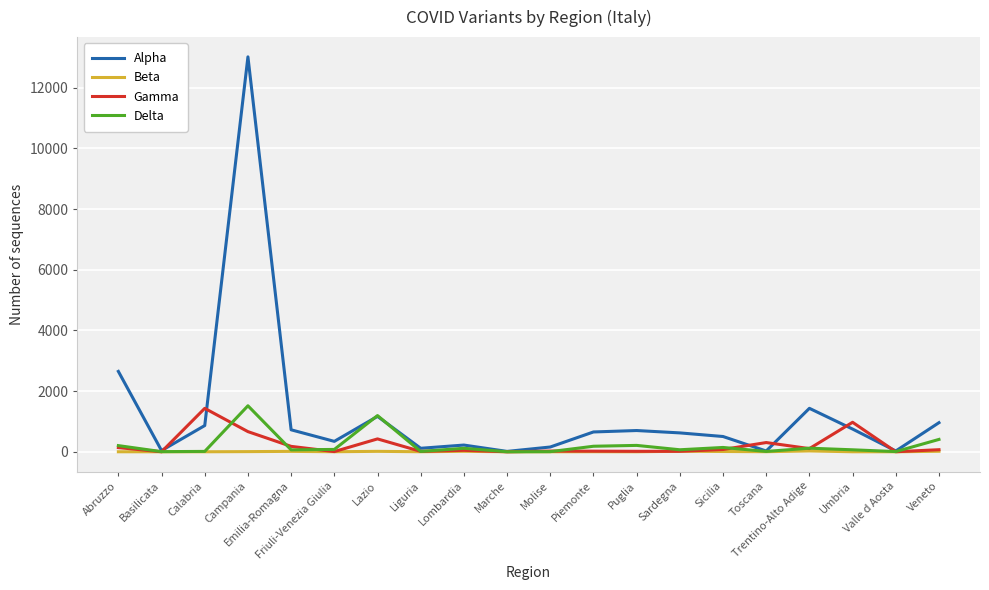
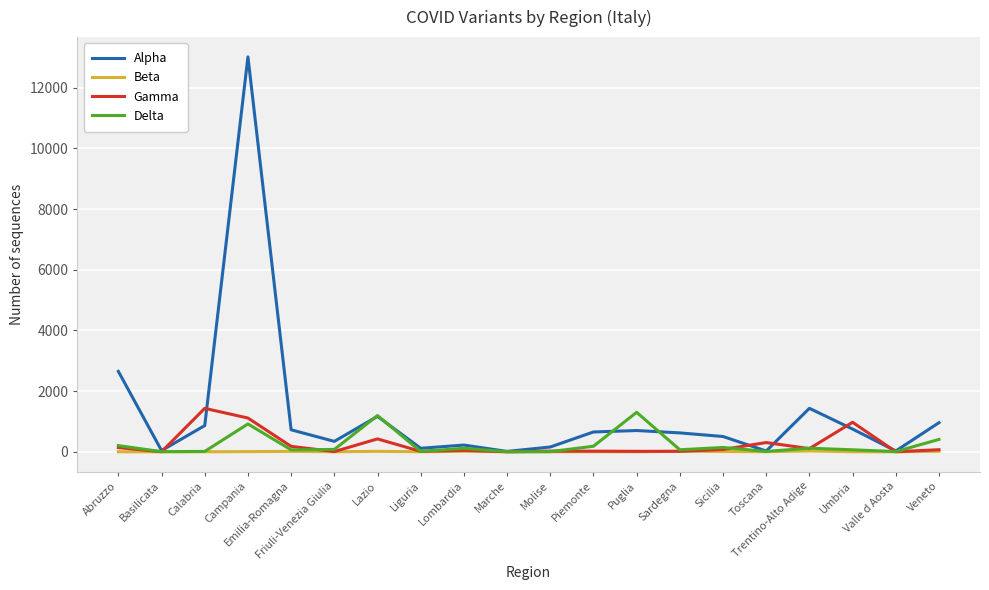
Gamma, Campania: 700 -> 1100
Delta, Campania: 1500 -> 900
Delta, Puglia: 200 -> 1300
